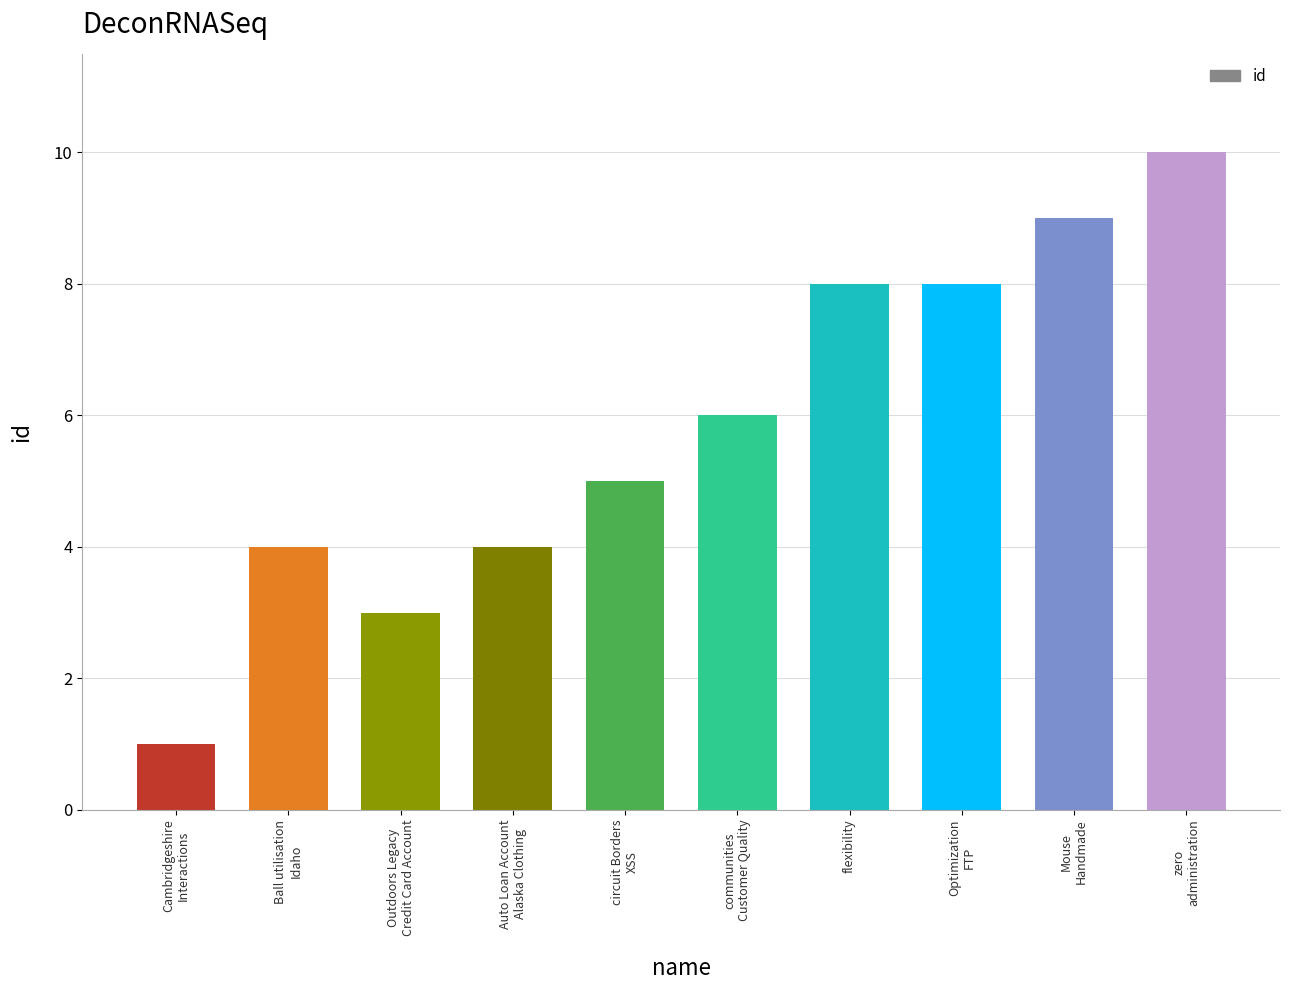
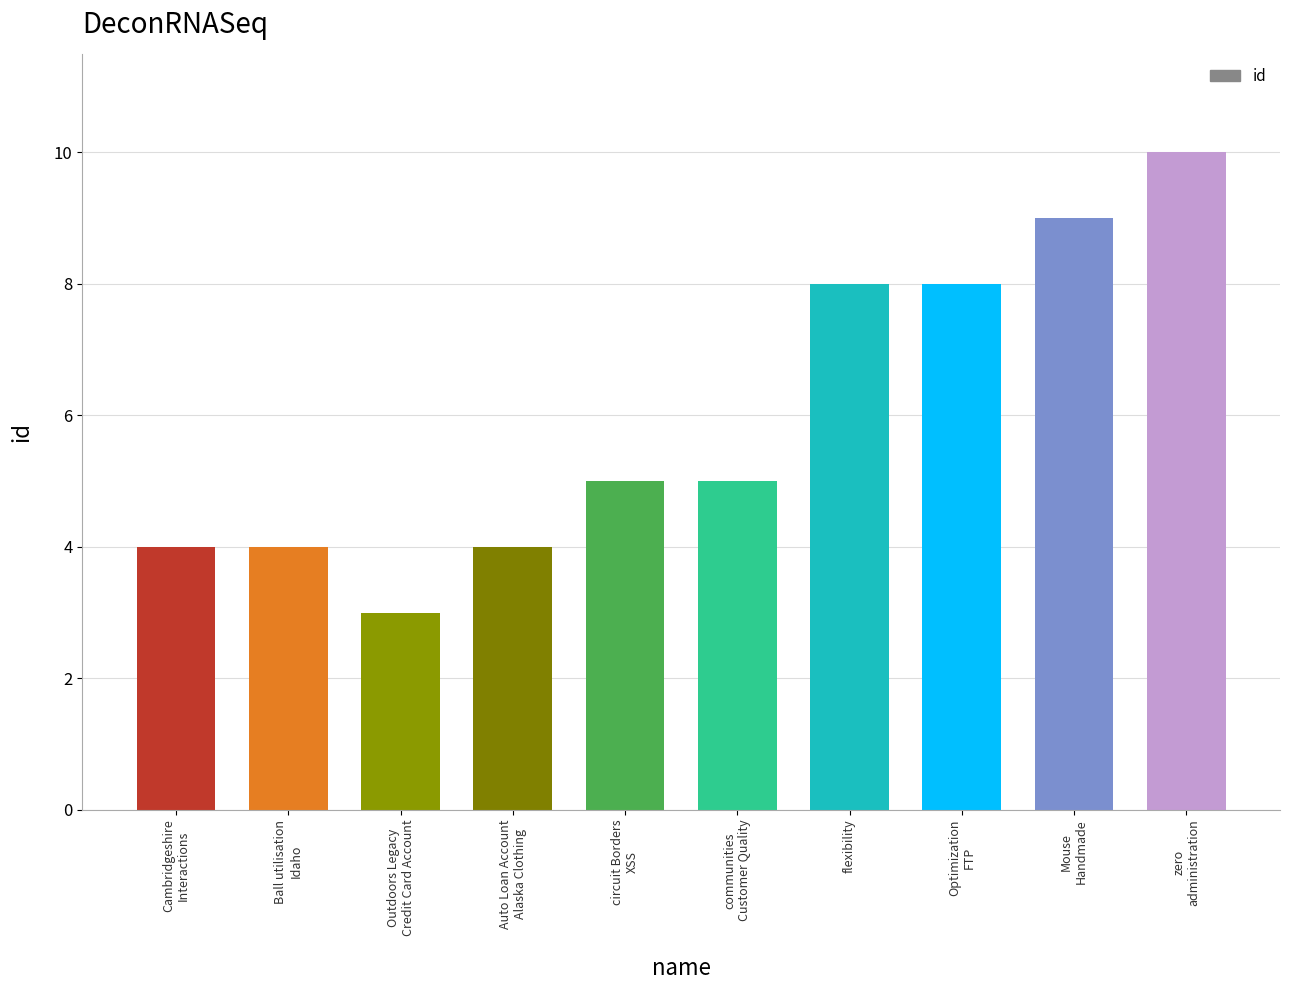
Cambridgeshire Interactions: 1 -> 4
communities Customer Quality: 6 -> 5
